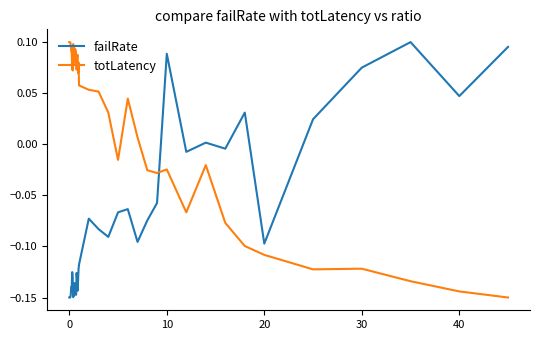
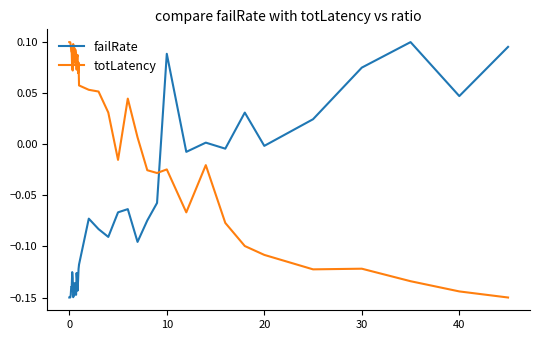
failRate, 20: -0.097 -> -0.002
